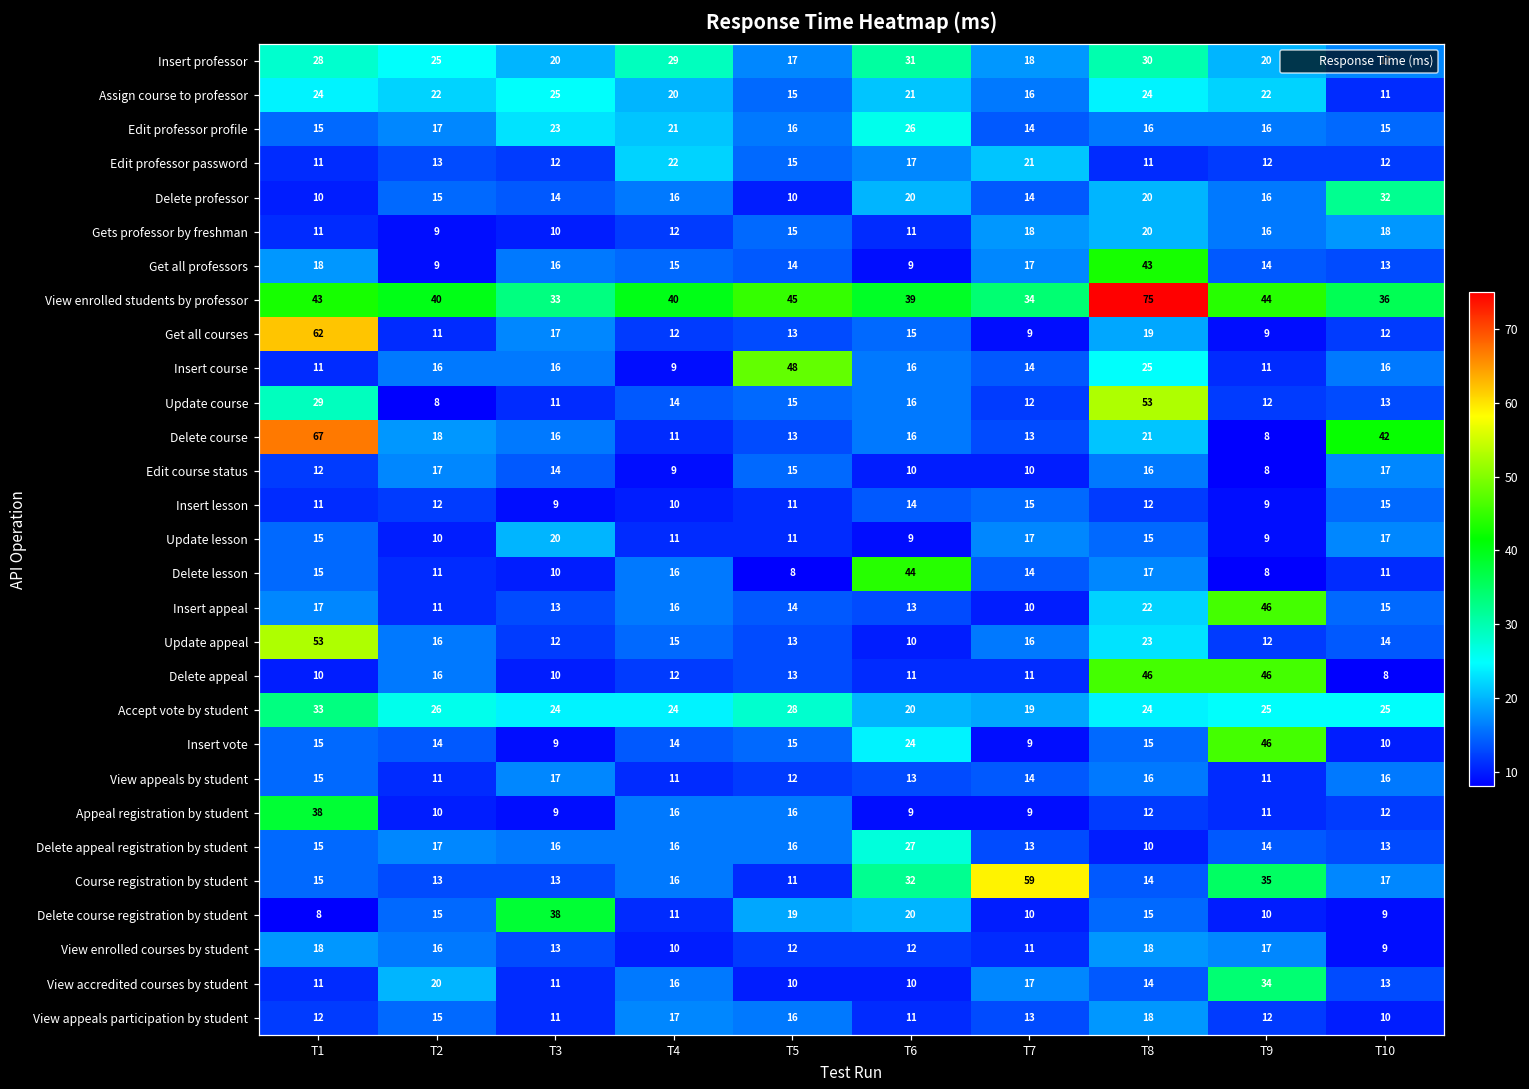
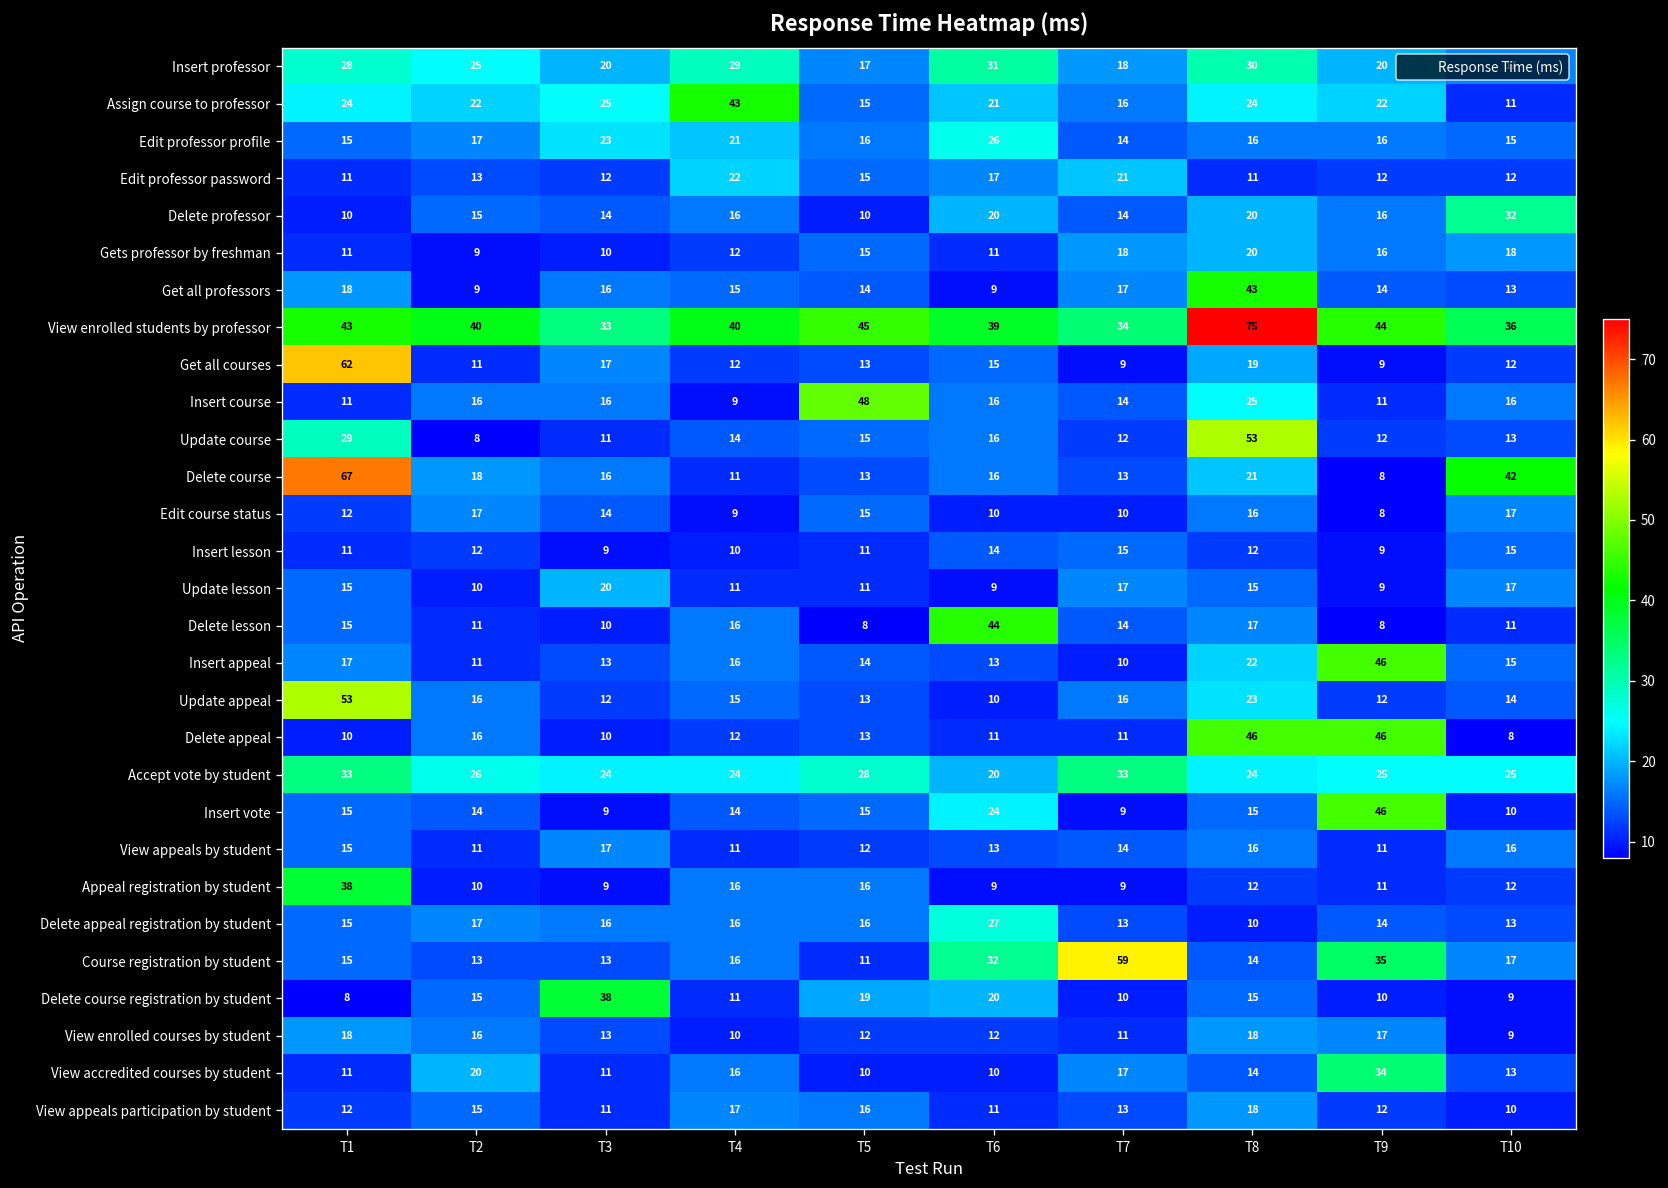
Assign course to professor, T4: 20 -> 43
Accept vote by student, T7: 19 -> 33
